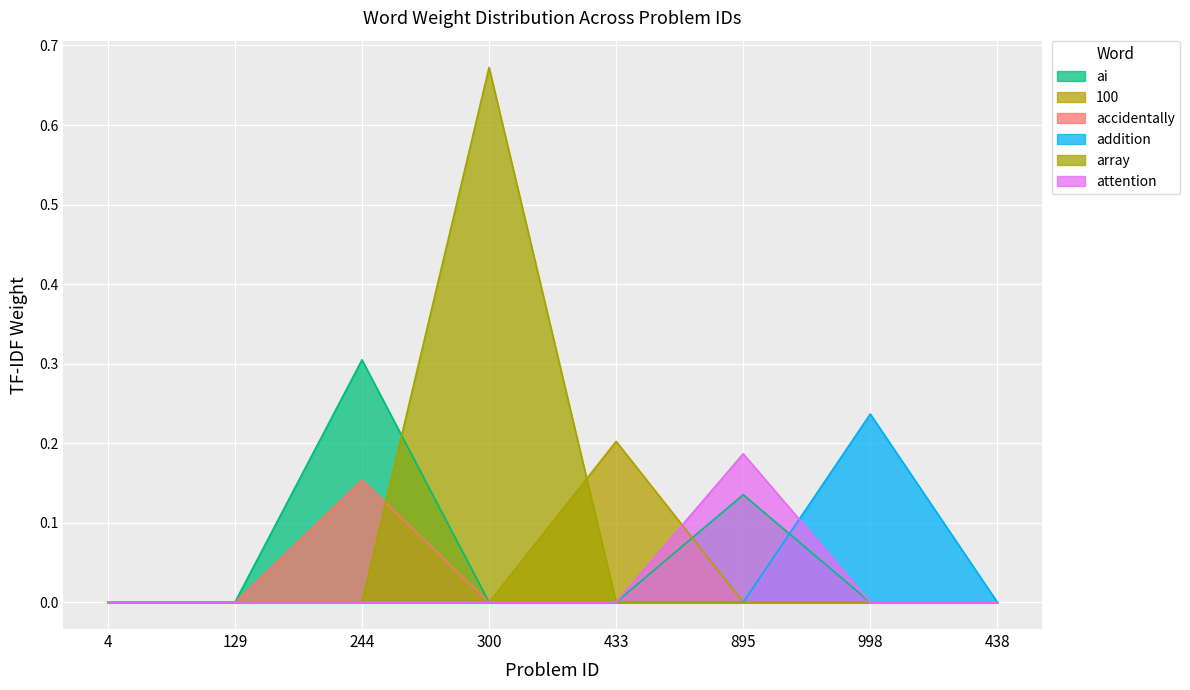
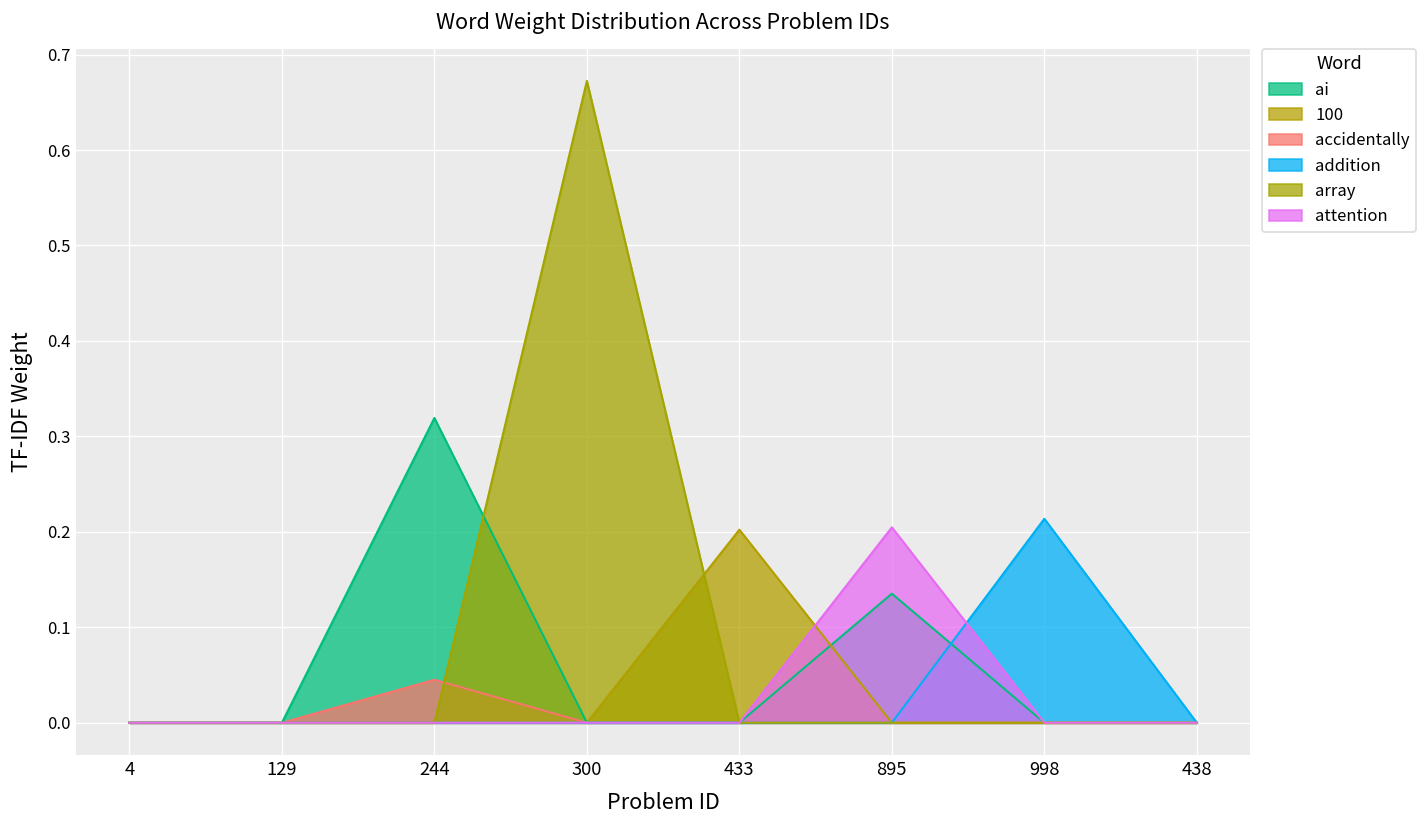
ai, 244: 0.30 -> 0.32
accidentally, 244: 0.15 -> 0.05
attention, 895: 0.19 -> 0.20
addition, 998: 0.24 -> 0.21
